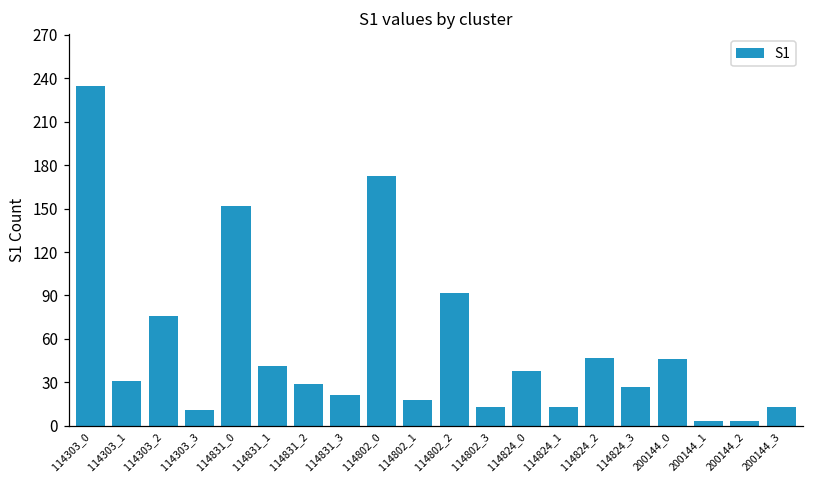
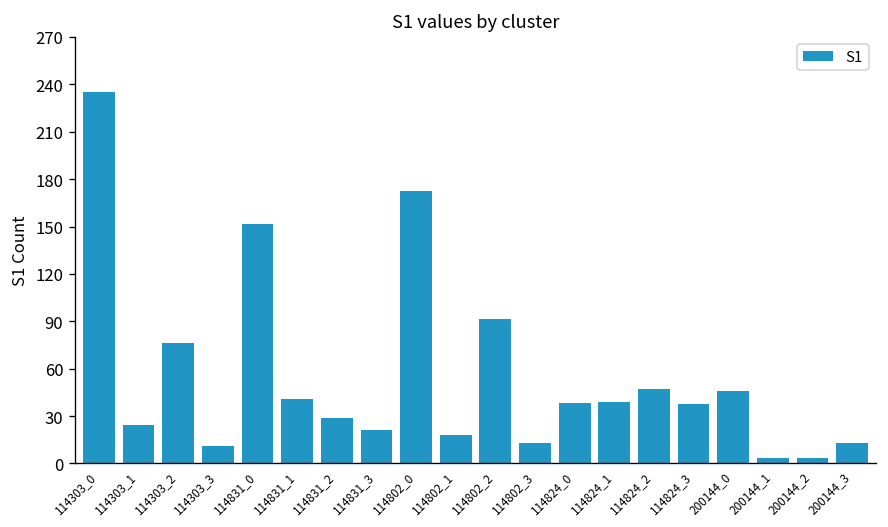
114303_1: 31 -> 25
114824_1: 13 -> 39
114824_3: 27 -> 38
